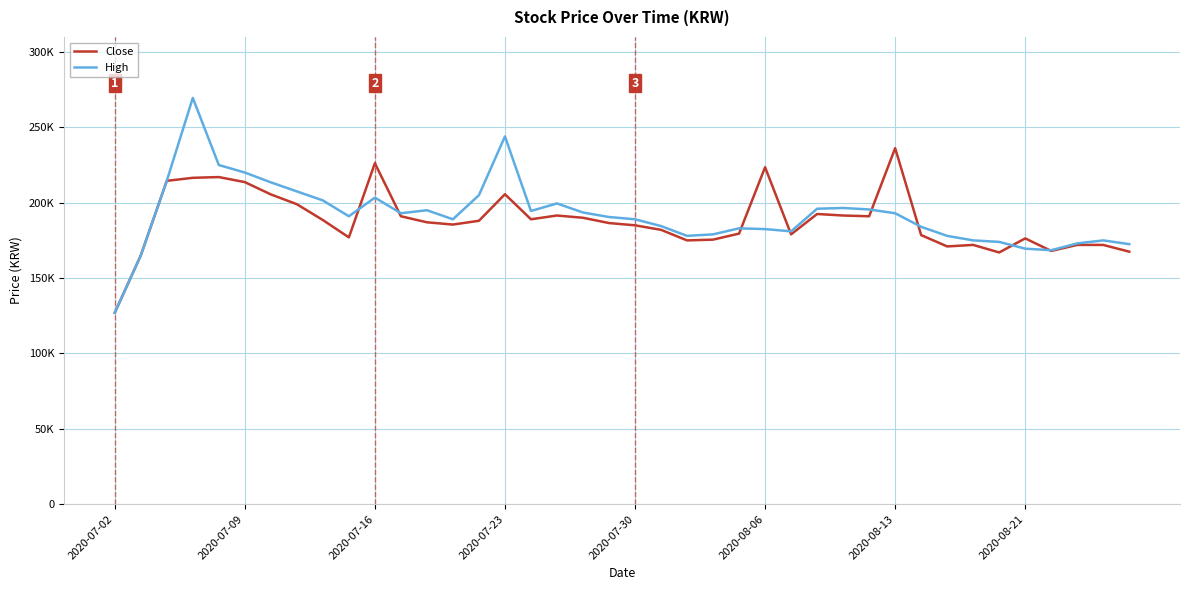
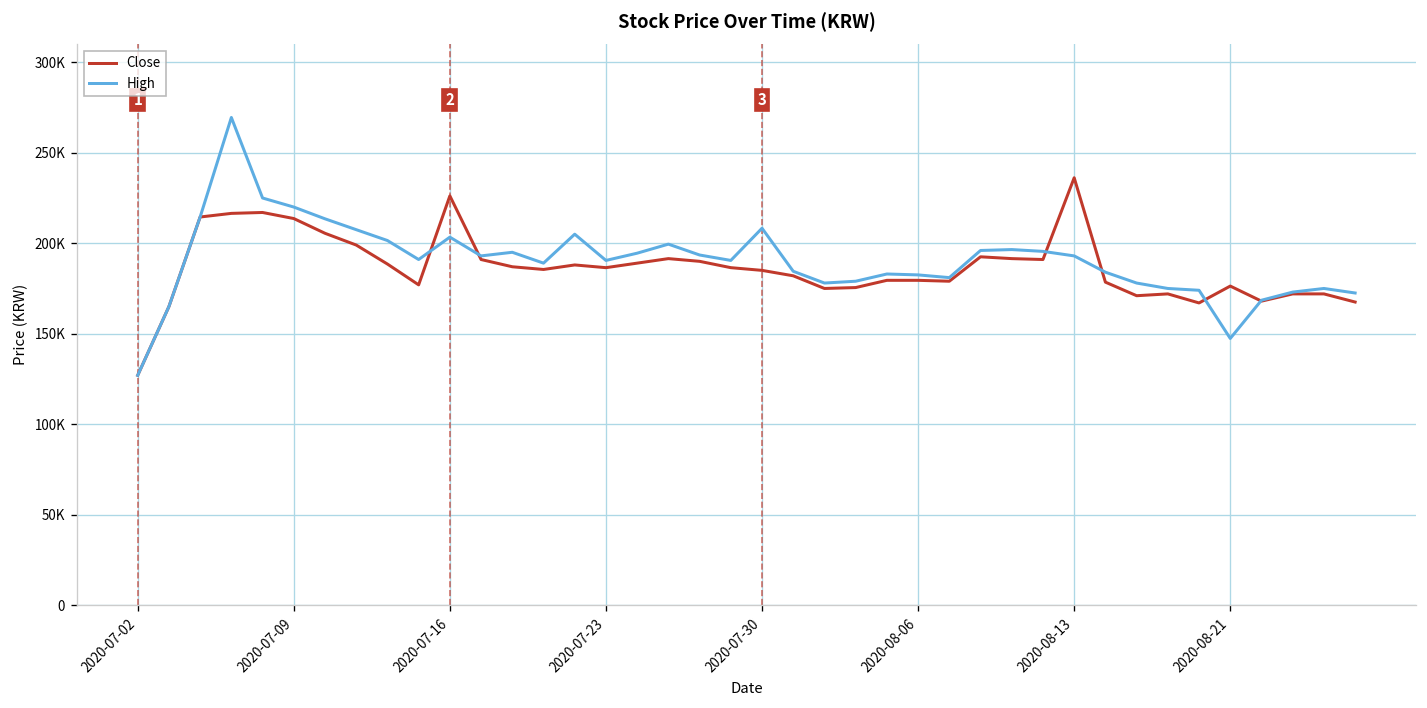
Close, 2020-07-23: 206000 -> 187000
High, 2020-07-23: 244000 -> 191000
High, 2020-07-30: 189000 -> 208000
Close, 2020-08-06: 224000 -> 180000
High, 2020-08-21: 170000 -> 147000
